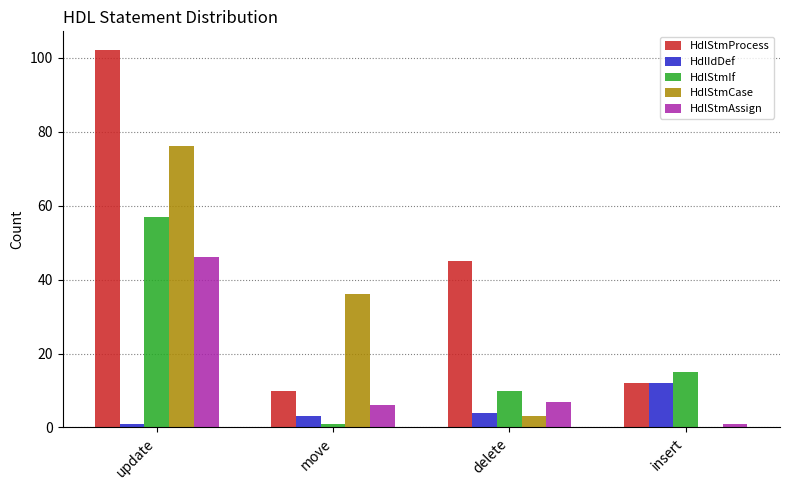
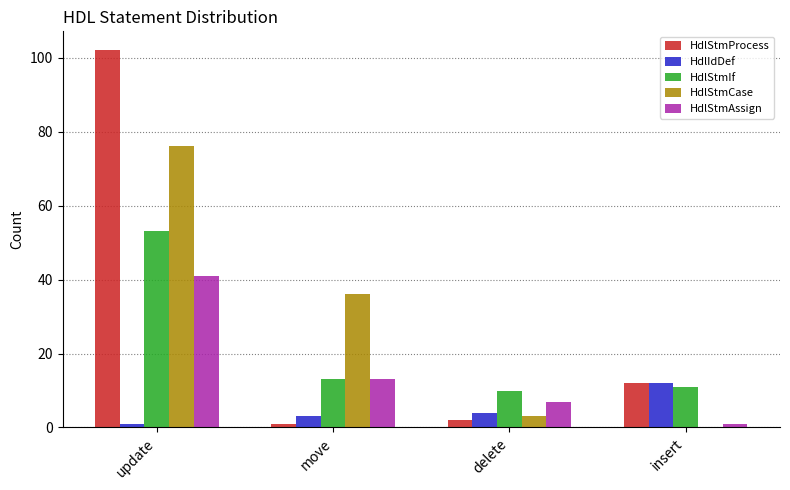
HdlStmIf, update: 57 -> 53
HdlStmAssign, update: 46 -> 41
HdlStmProcess, move: 10 -> 1
HdlStmIf, move: 1 -> 13
HdlStmAssign, move: 6 -> 13
HdlStmProcess, delete: 45 -> 2
HdlStmIf, insert: 15 -> 11
